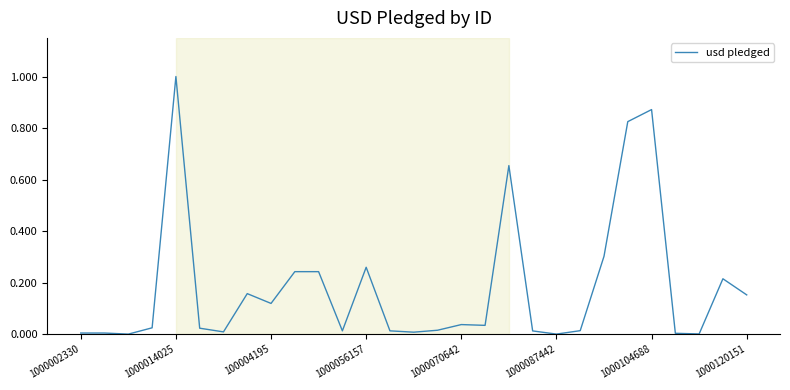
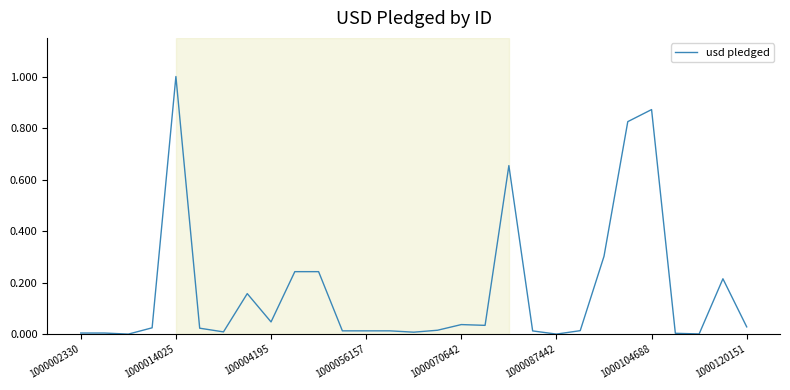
100004195: 0.12 -> 0.05
1000056157: 0.26 -> 0.01
1000120151: 0.15 -> 0.03
